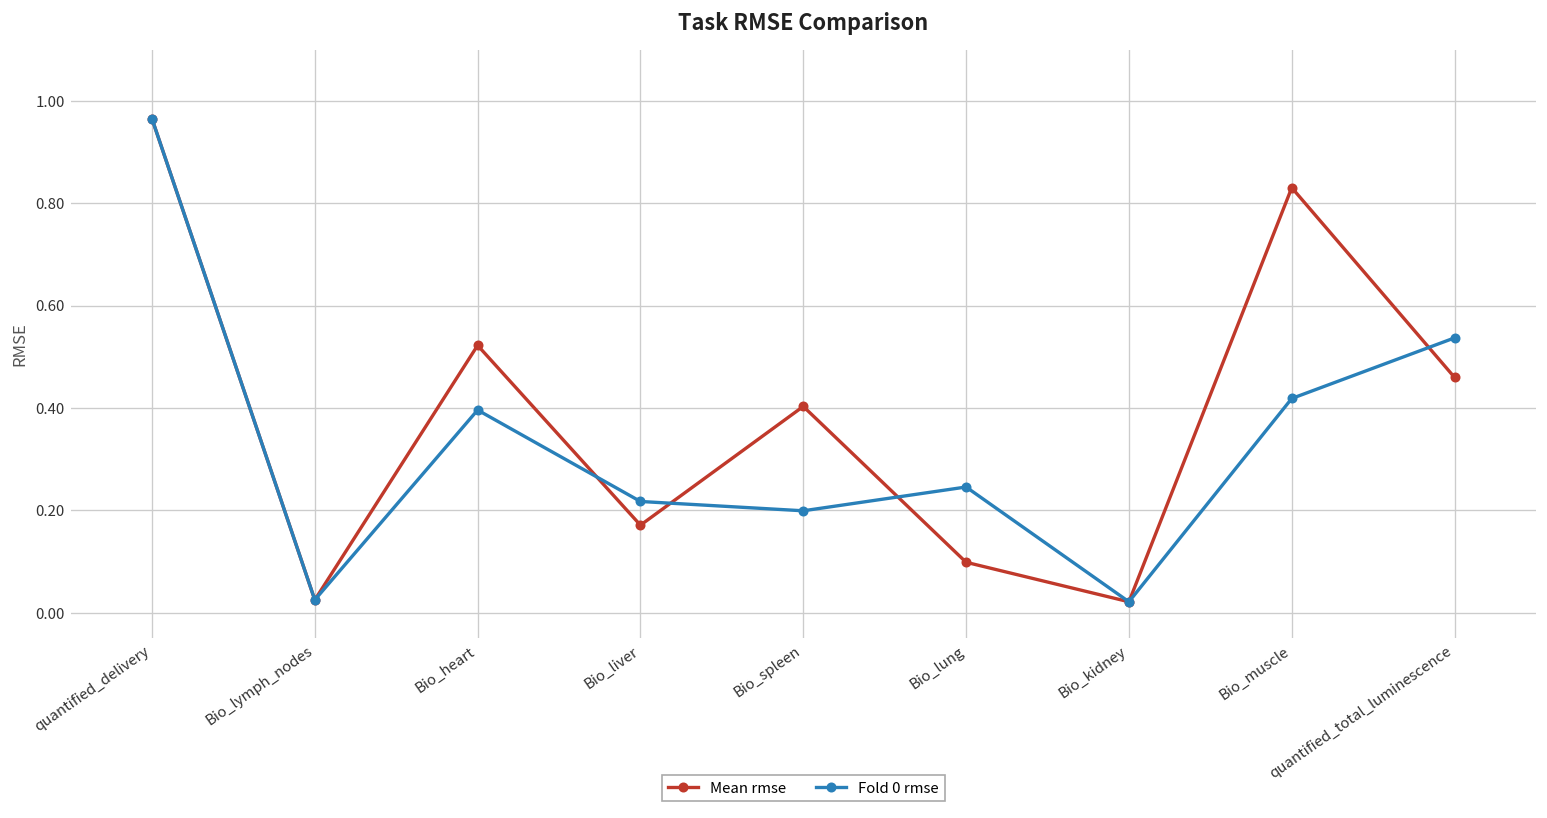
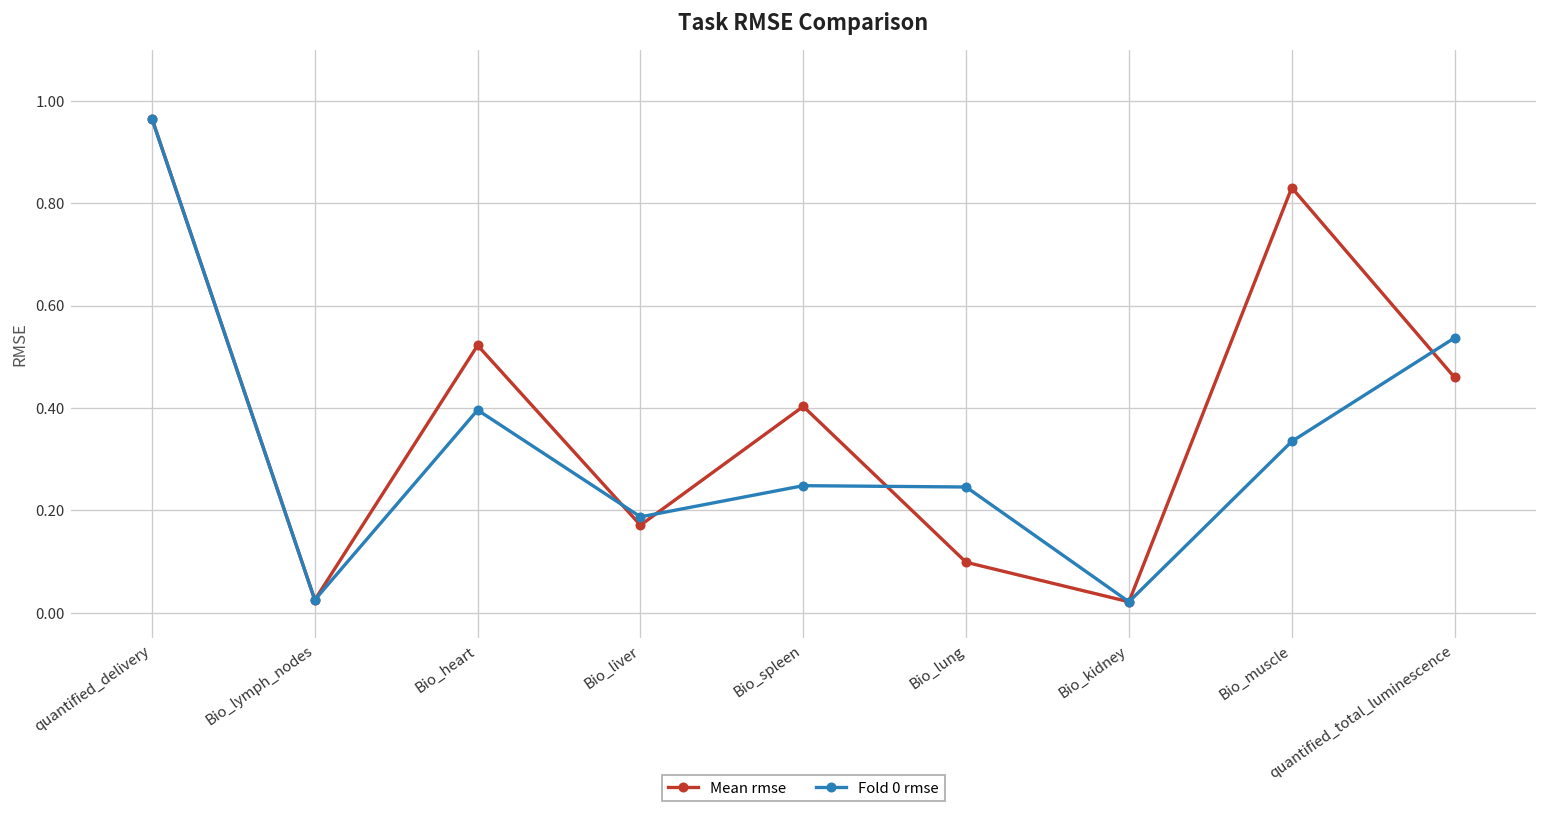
Fold 0 rmse, Bio_liver: 0.22 -> 0.19
Fold 0 rmse, Bio_spleen: 0.20 -> 0.25
Fold 0 rmse, Bio_muscle: 0.42 -> 0.33
